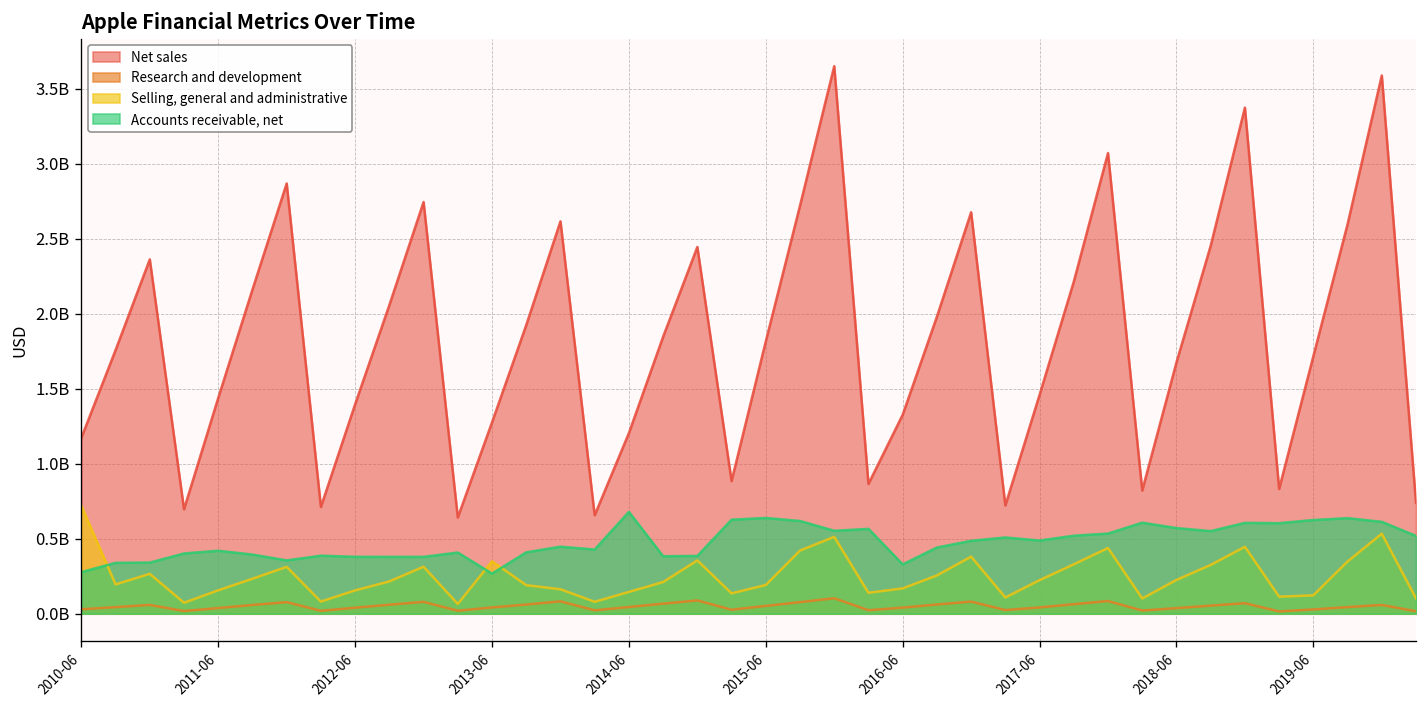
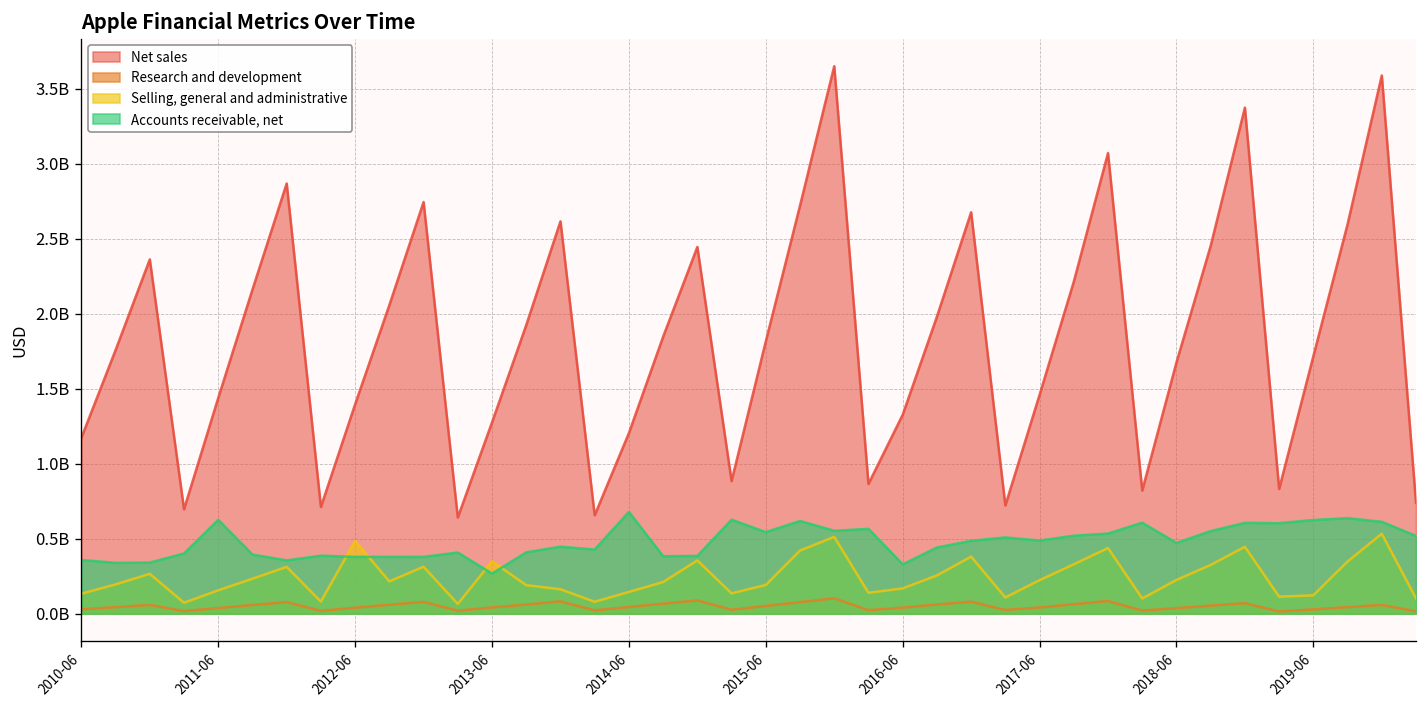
Selling, general and administrative, 2010-06: 720000000 -> 130000000
Accounts receivable, net, 2010-06: 280000000 -> 360000000
Accounts receivable, net, 2011-06: 420000000 -> 630000000
Selling, general and administrative, 2012-06: 160000000 -> 490000000
Accounts receivable, net, 2015-06: 640000000 -> 540000000
Accounts receivable, net, 2018-06: 570000000 -> 470000000
